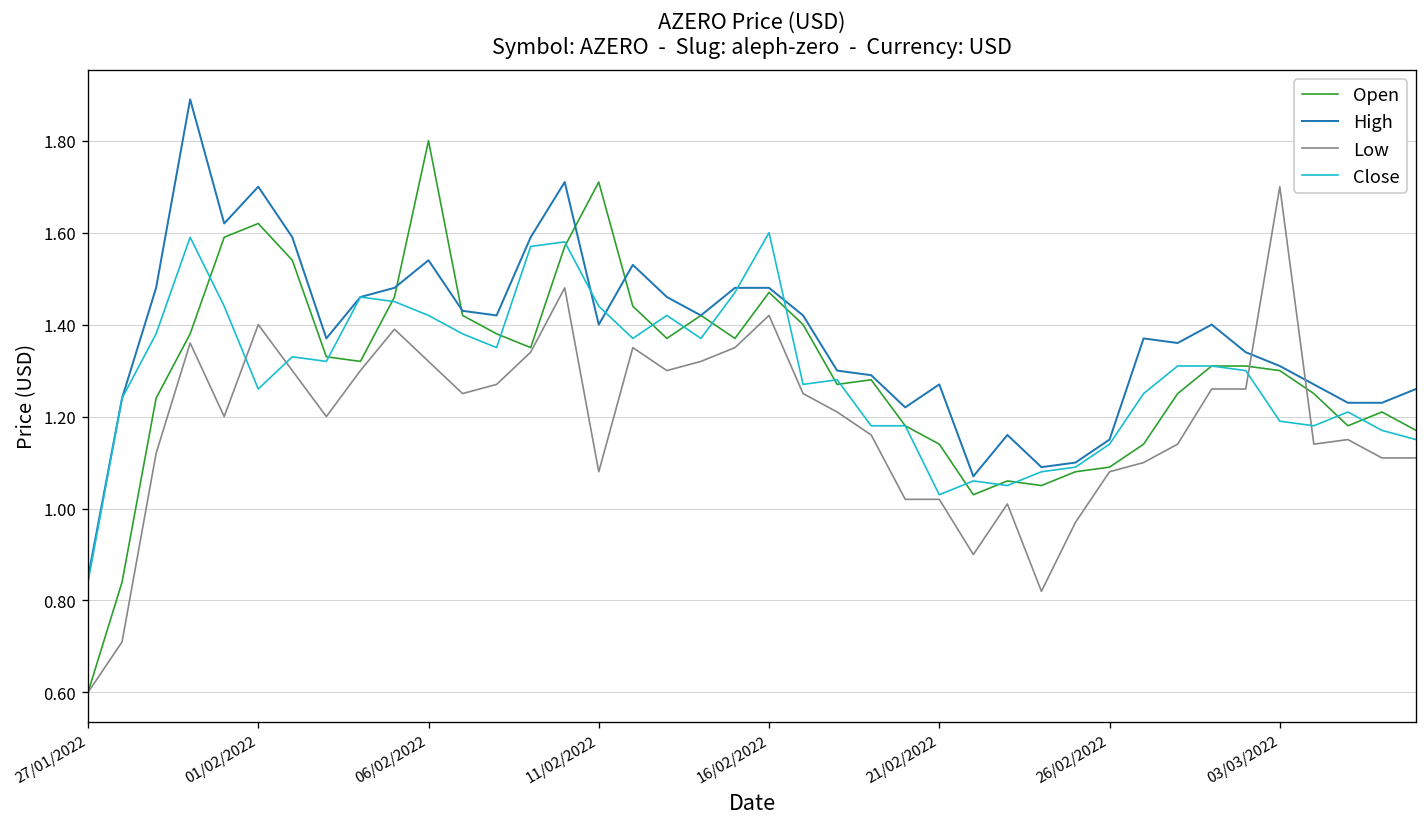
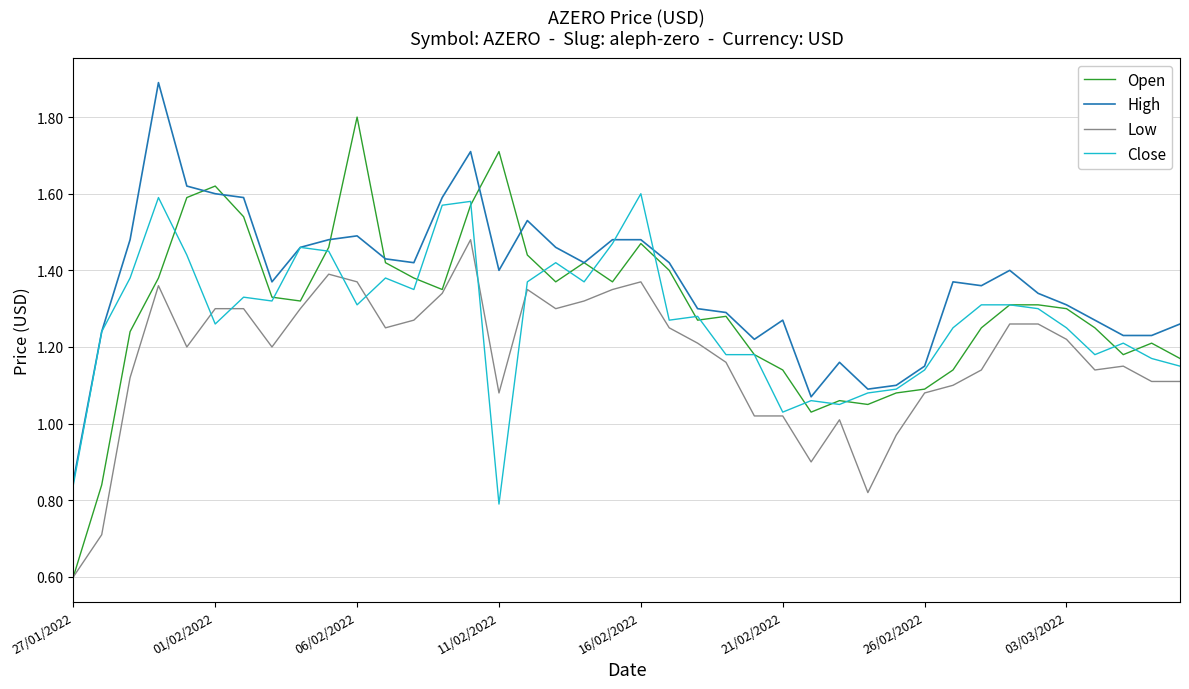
High, 01/02/2022: 1.7 -> 1.6
Low, 01/02/2022: 1.4 -> 1.3
High, 06/02/2022: 1.54 -> 1.49
Low, 06/02/2022: 1.32 -> 1.37
Close, 06/02/2022: 1.42 -> 1.31
Close, 11/02/2022: 1.44 -> 0.79
Low, 16/02/2022: 1.42 -> 1.37
Low, 03/03/2022: 1.70 -> 1.22
Close, 03/03/2022: 1.19 -> 1.25
